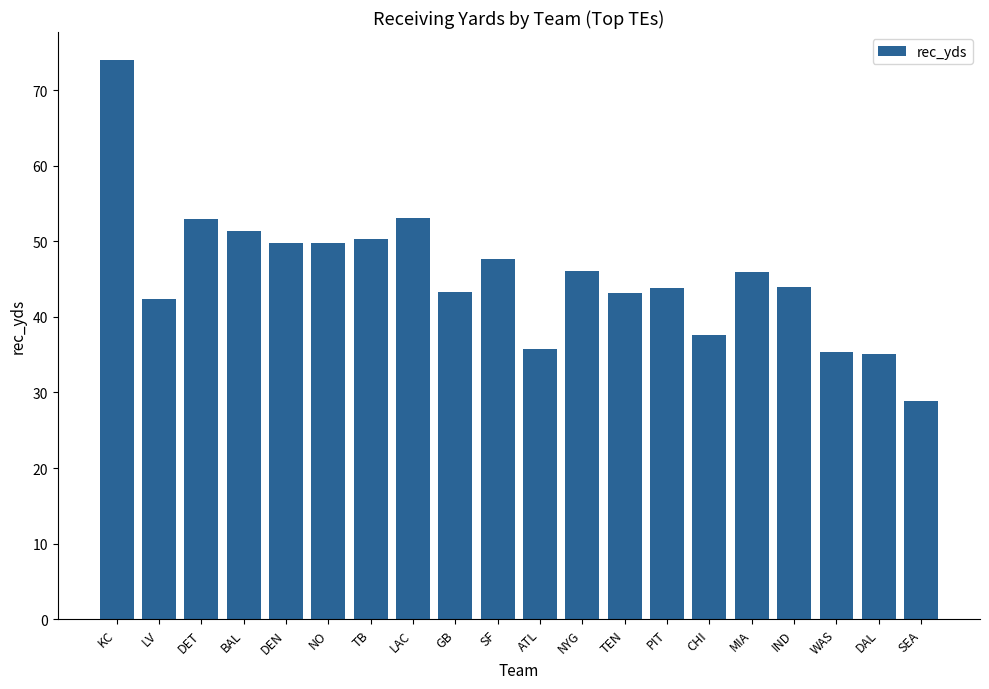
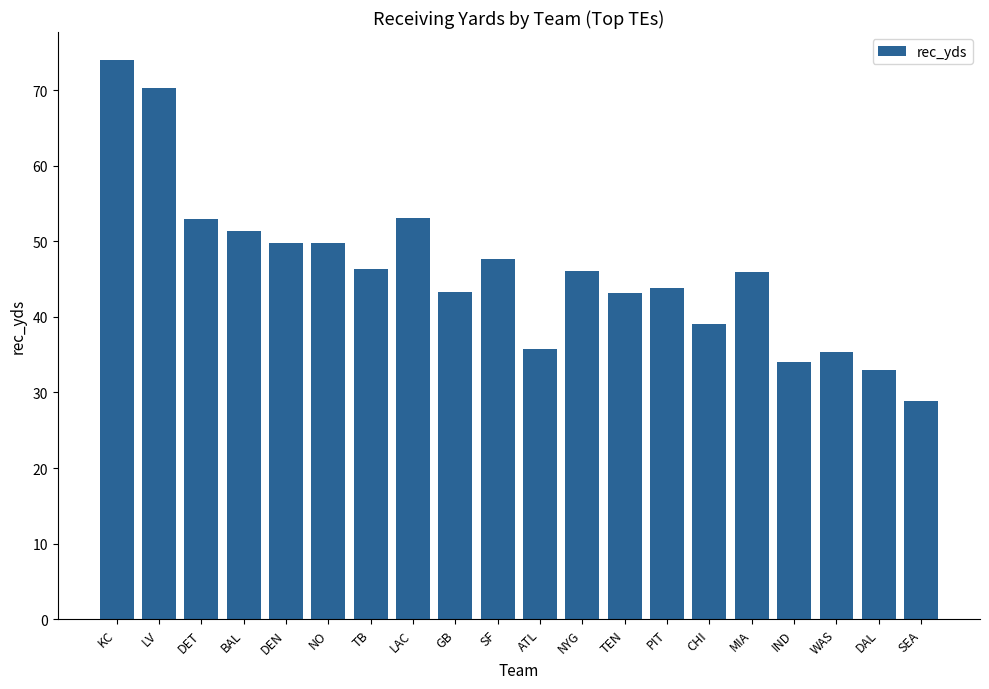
LV: 42 -> 70
TB: 50 -> 46
CHI: 38 -> 39
IND: 44 -> 34
DAL: 35 -> 33
